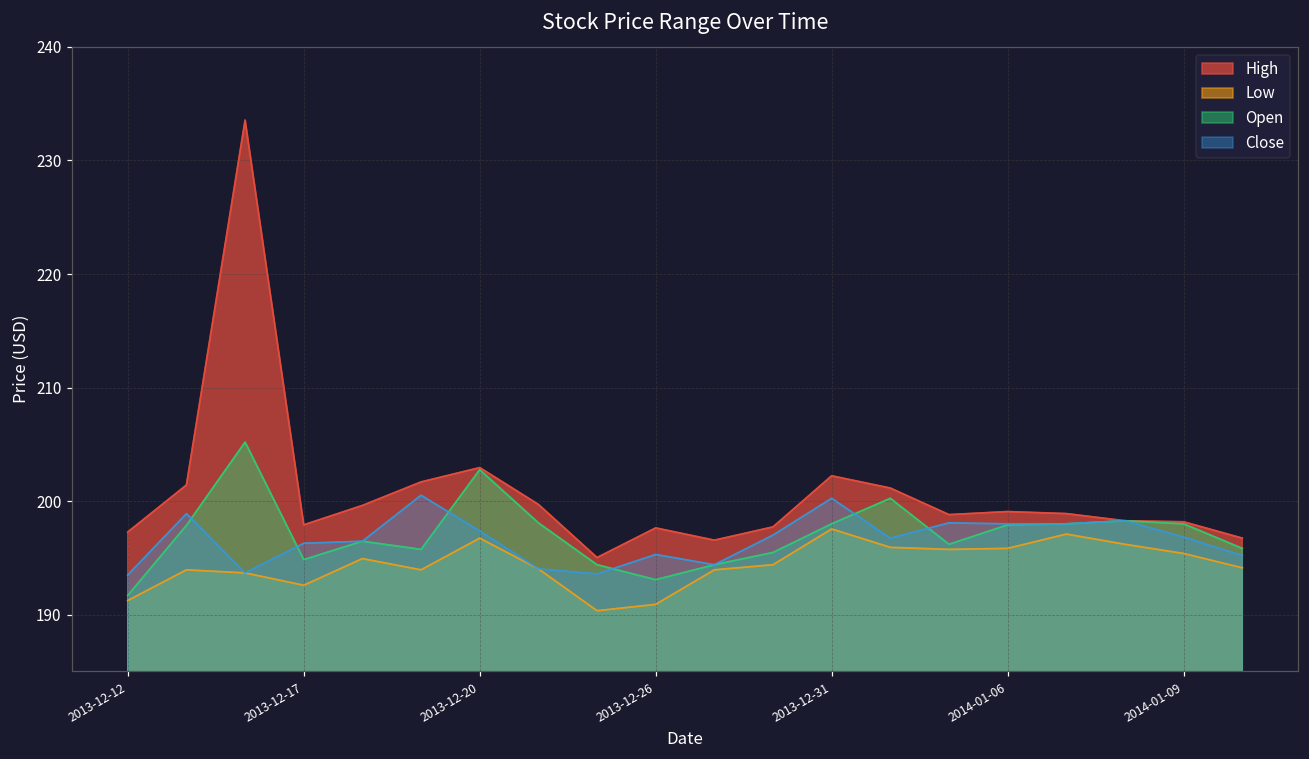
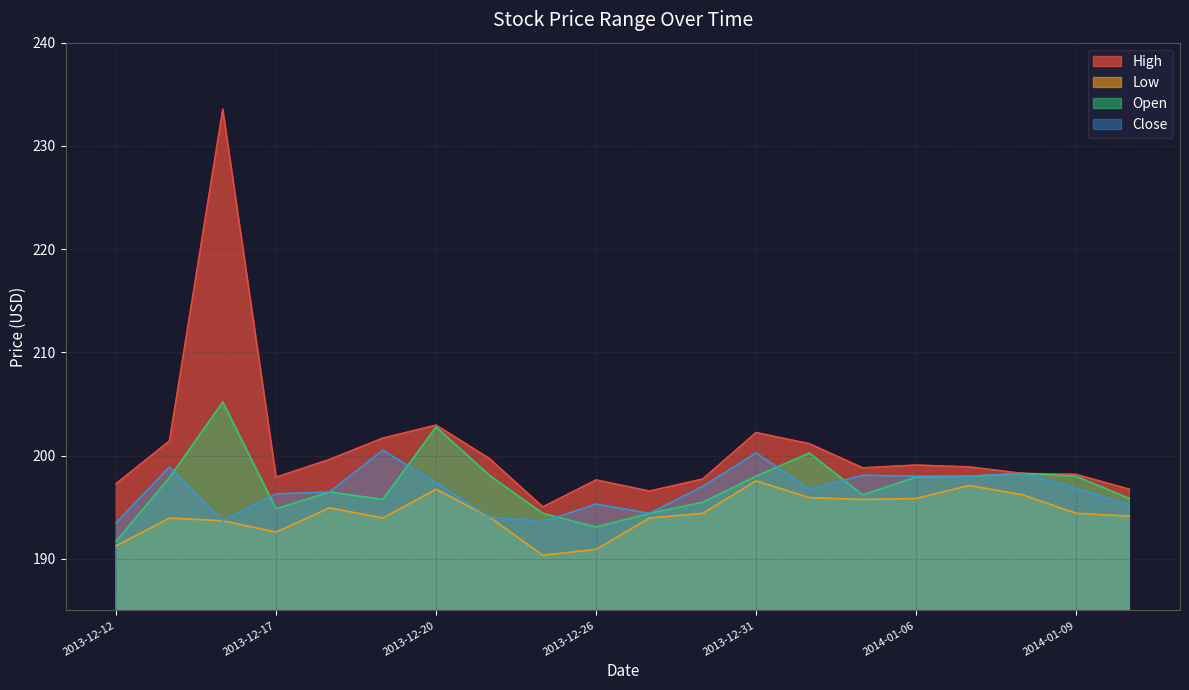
Low, 2014-01-09: 195.4 -> 194.4
